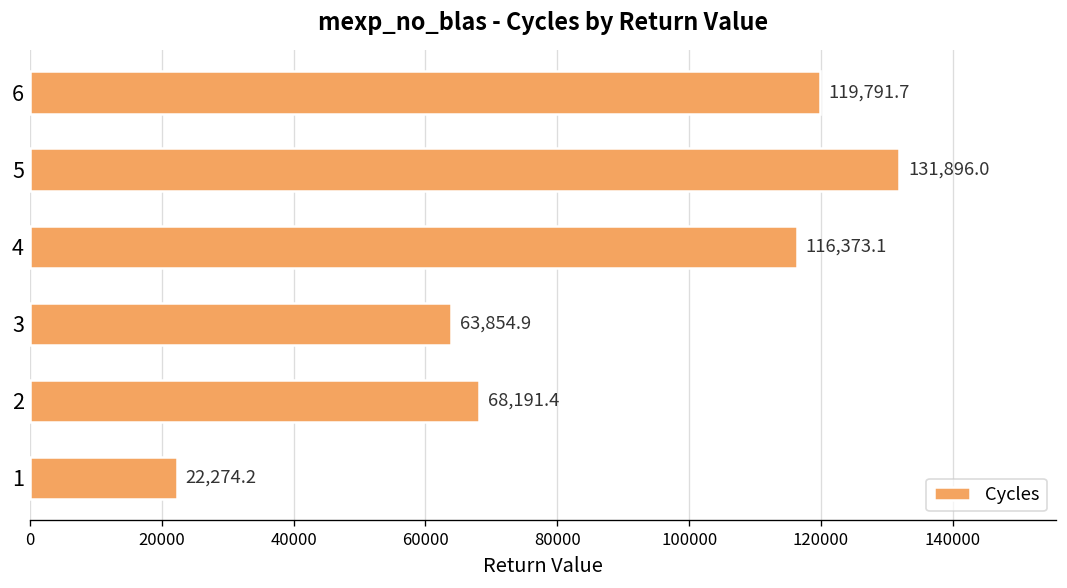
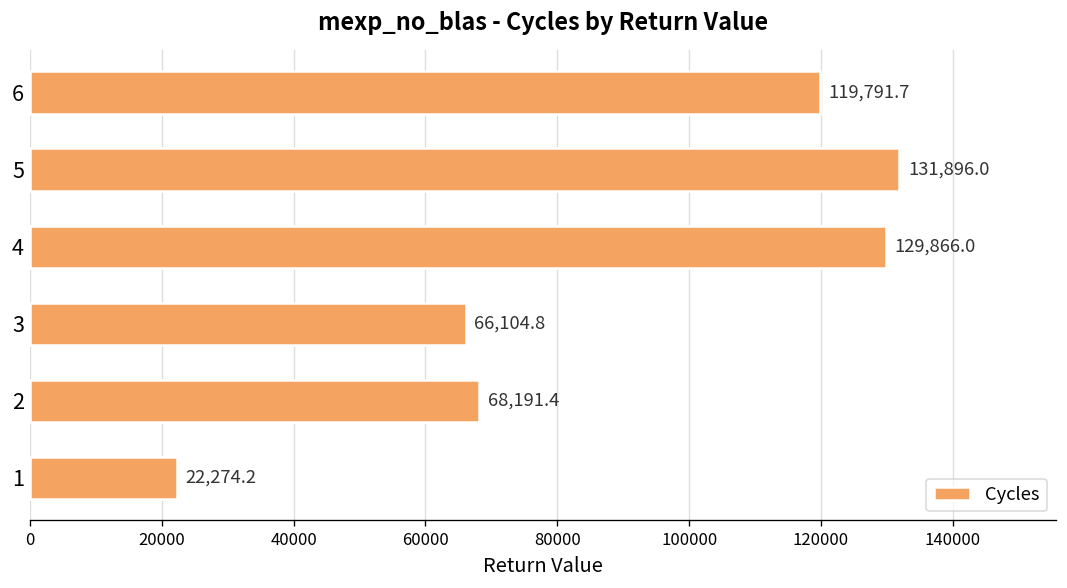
4: 116,373.1 -> 129,866.0
3: 63,854.9 -> 66,104.8
